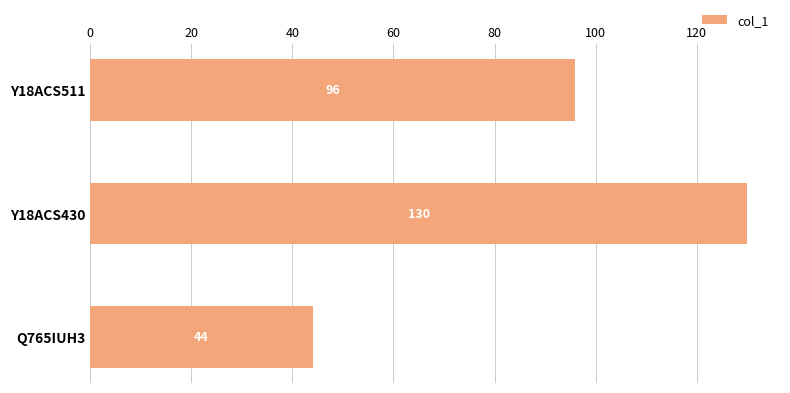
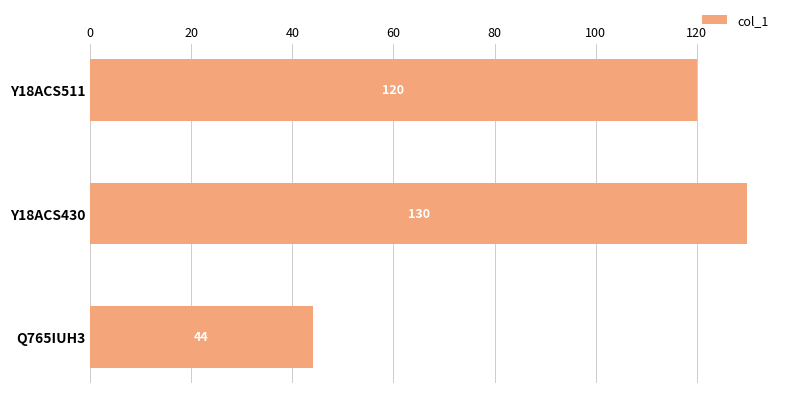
Y18ACS511: 96 -> 120
